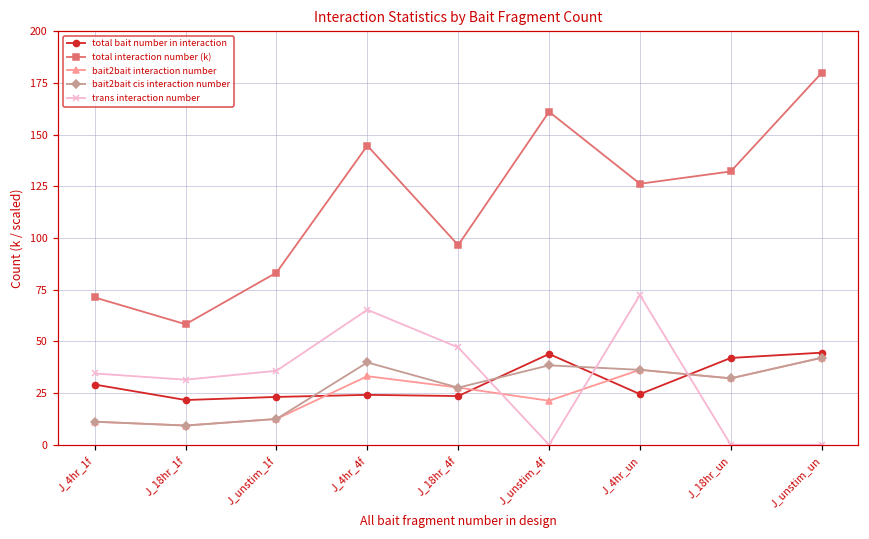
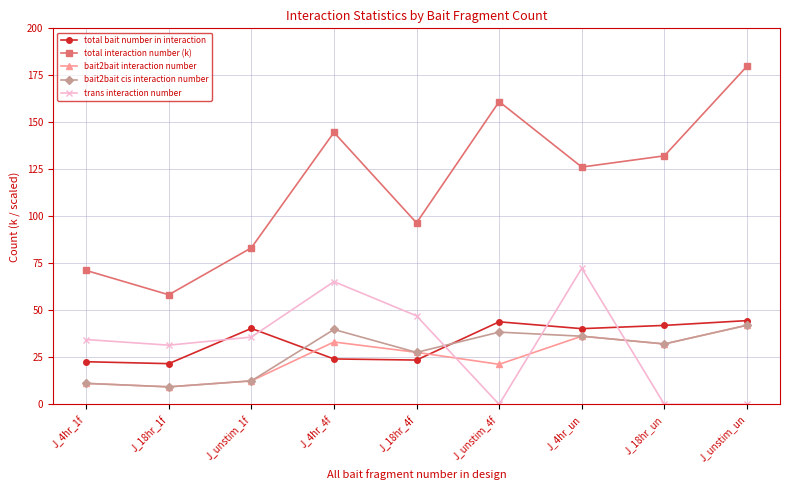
total bait number in interaction, J_4hr_1f: 29 -> 23
total bait number in interaction, J_unstim_1f: 23 -> 40
total bait number in interaction, J_4hr_un: 25 -> 40
